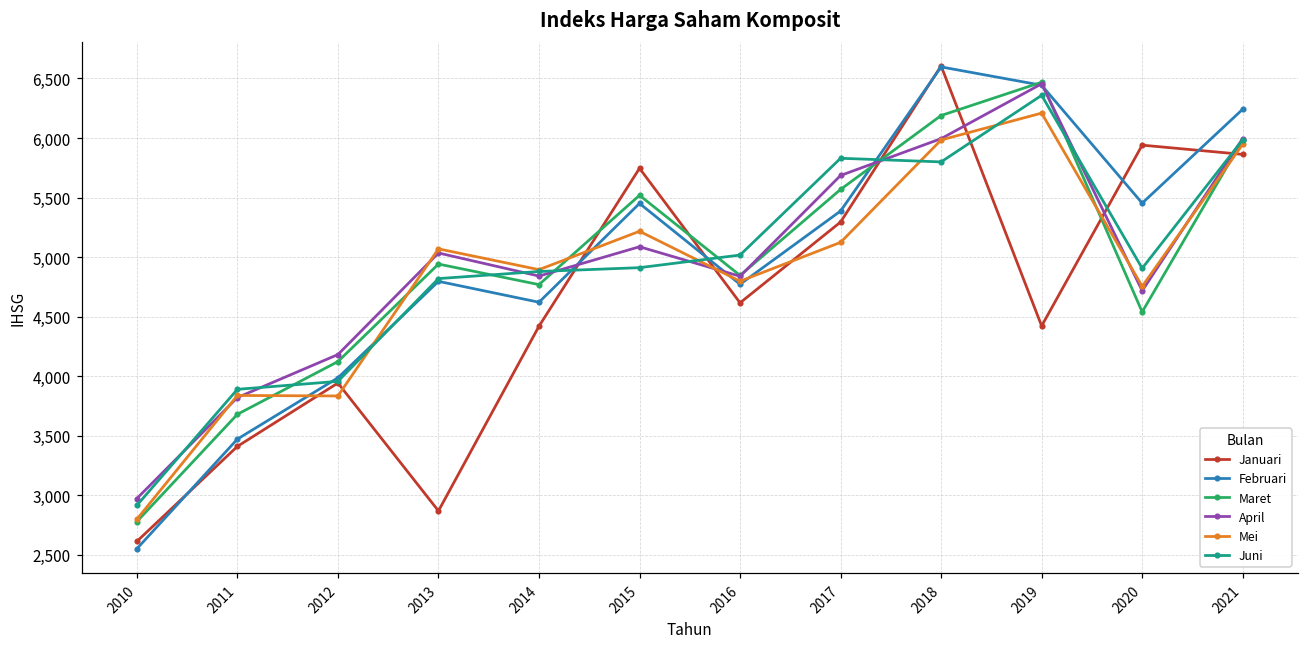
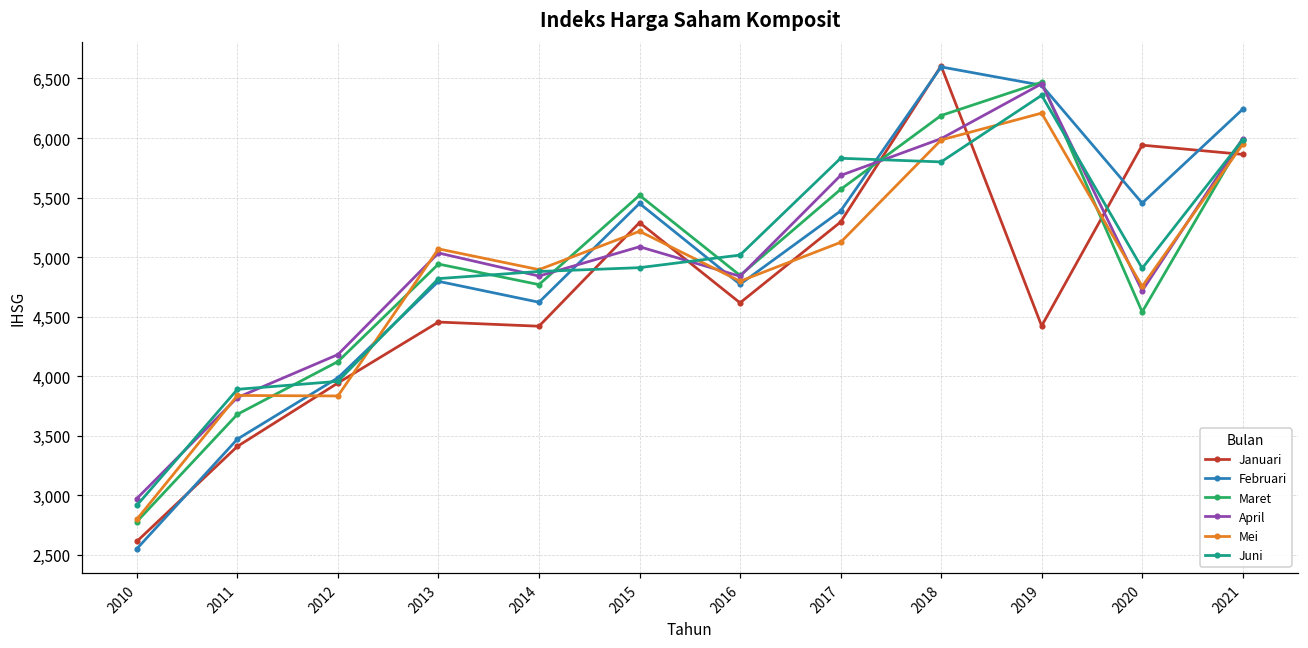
Januari, 2013: 2,870 -> 4,450
Januari, 2015: 5,750 -> 5,290
